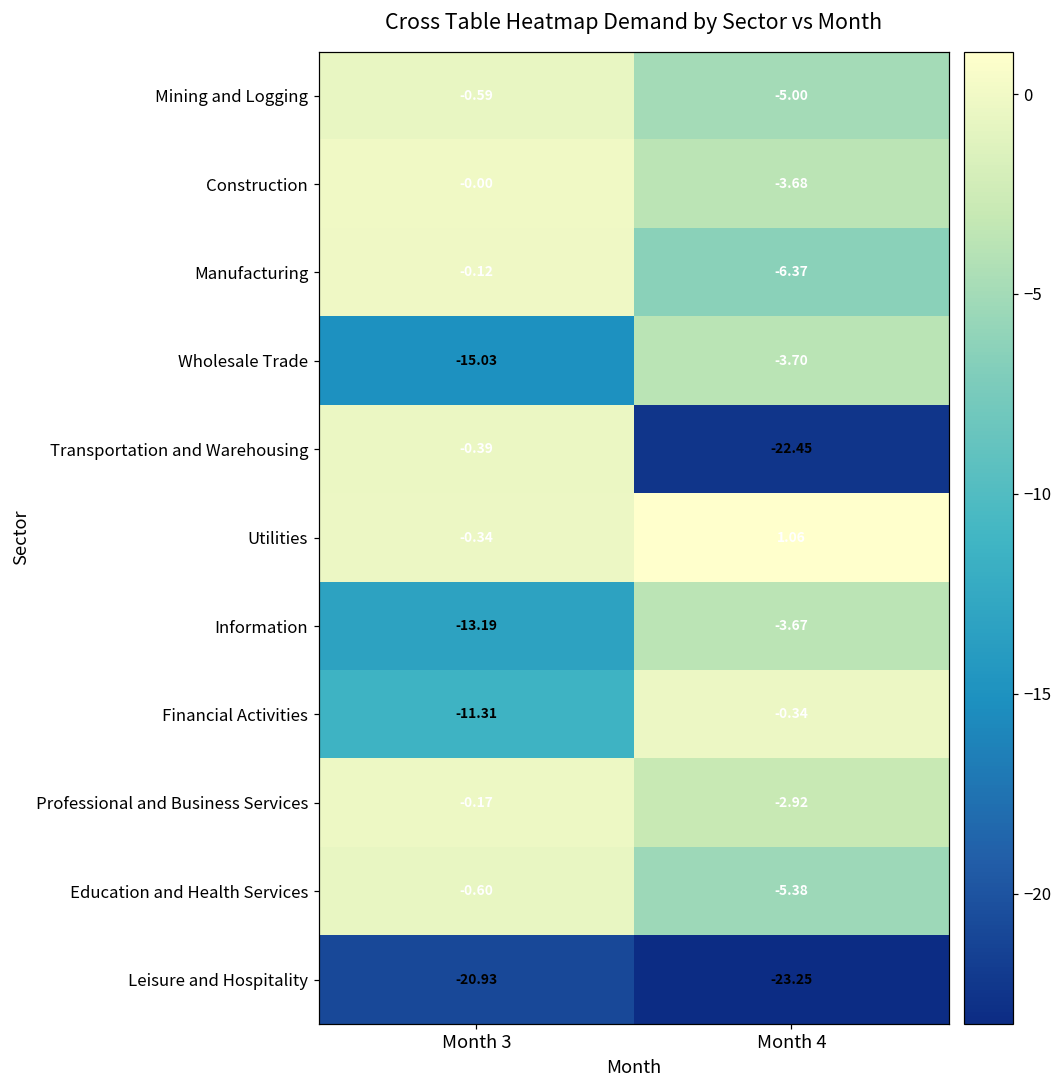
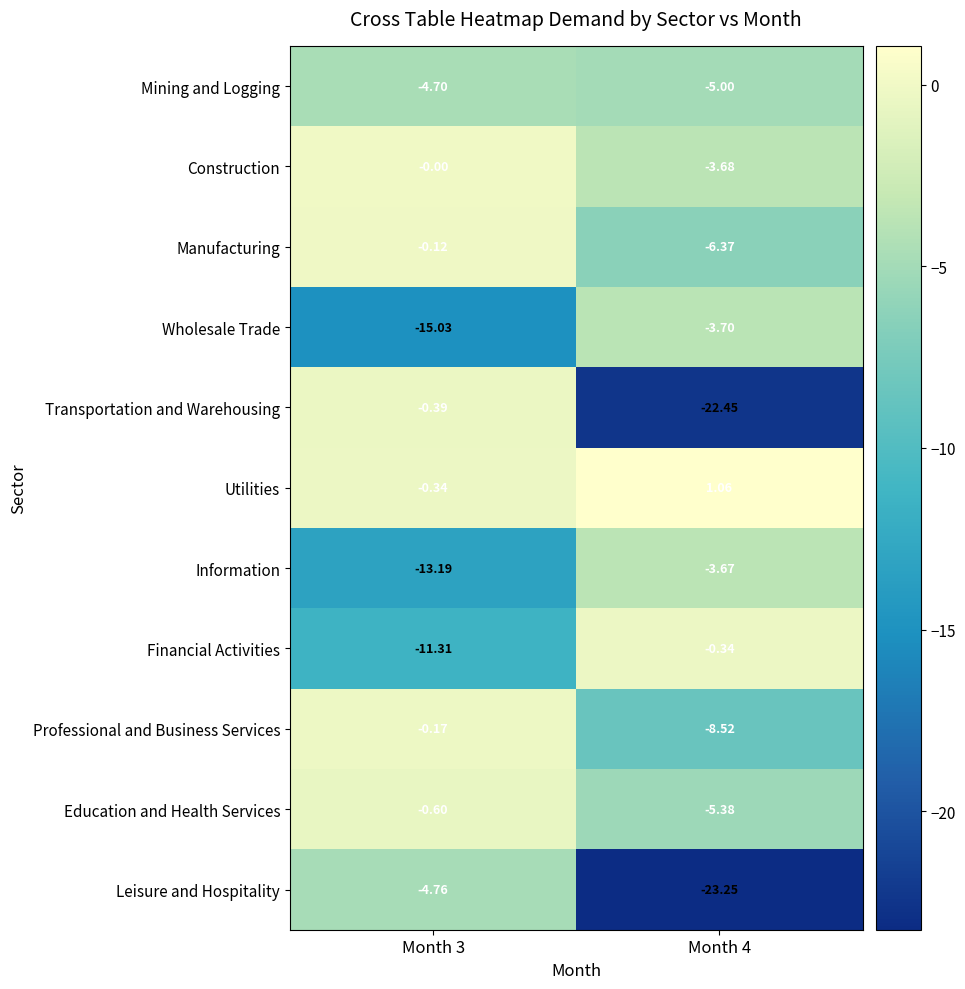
Mining and Logging, Month 3: -0.59 -> -4.70
Professional and Business Services, Month 4: -2.92 -> -8.52
Leisure and Hospitality, Month 3: -20.93 -> -4.76
